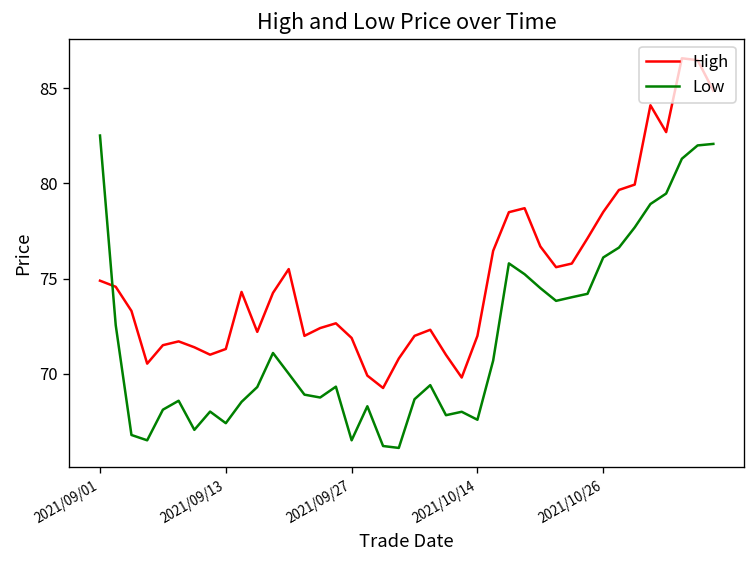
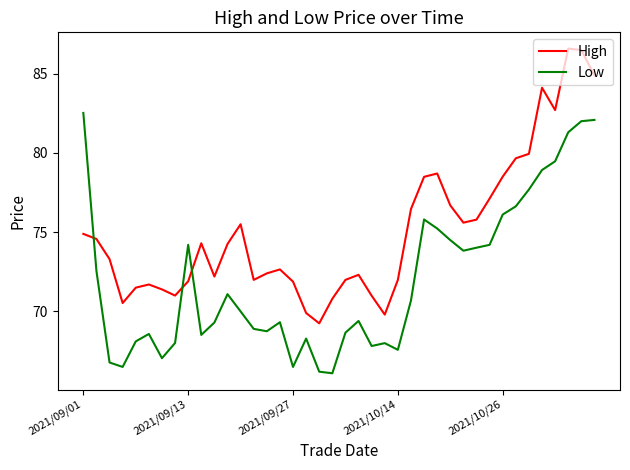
High, 2021/09/13: 71.3 -> 71.9
Low, 2021/09/13: 67.4 -> 74.2
